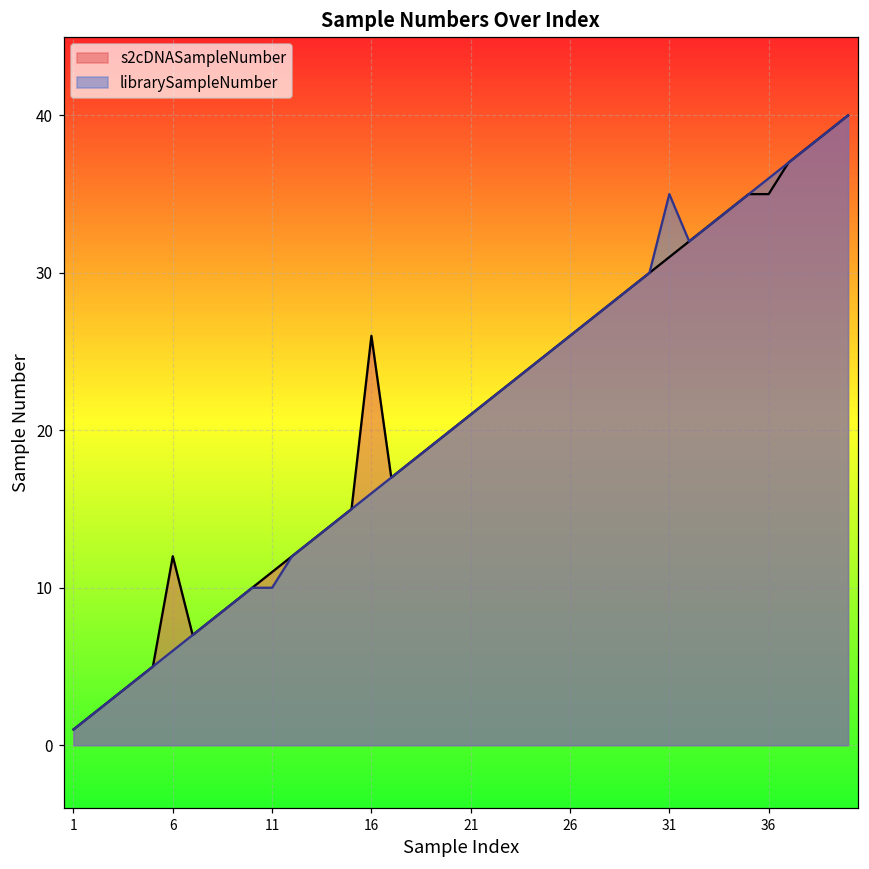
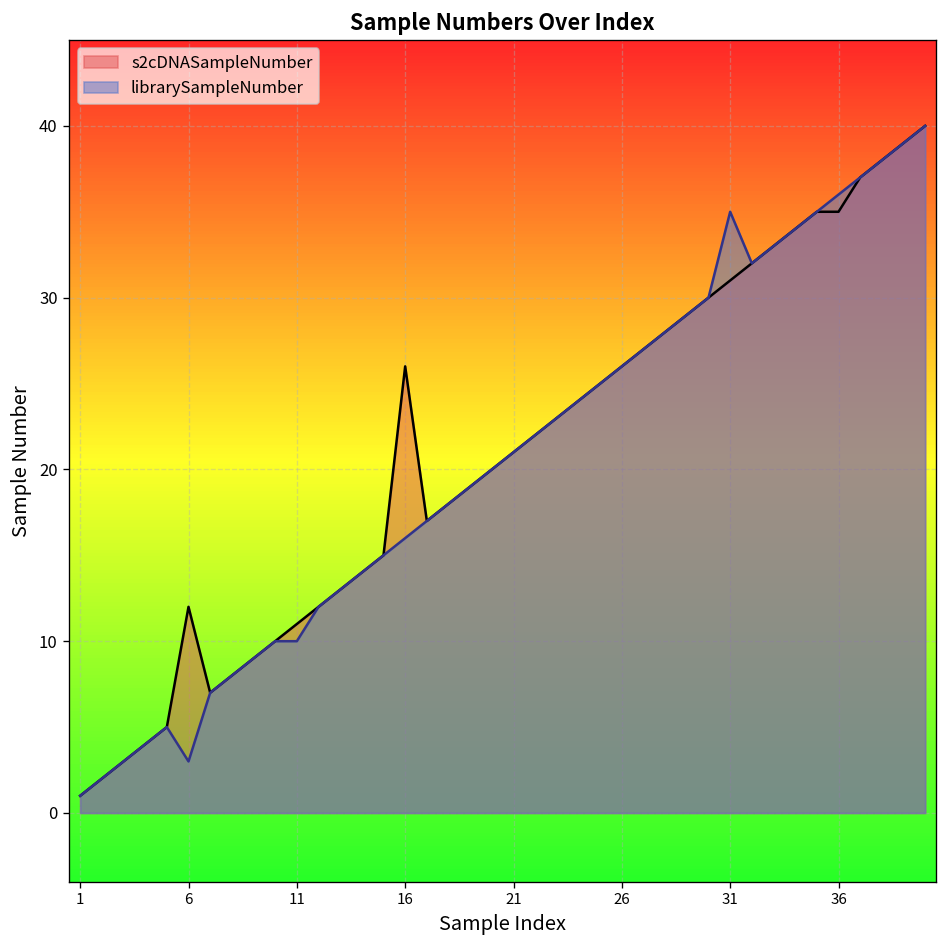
librarySampleNumber, 6: 6 -> 3
